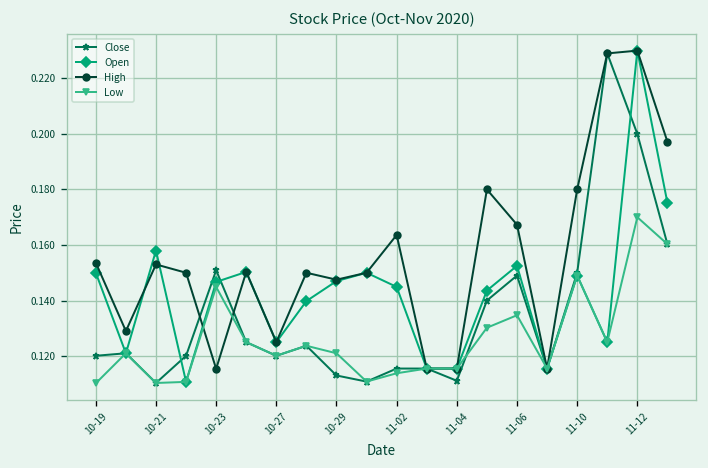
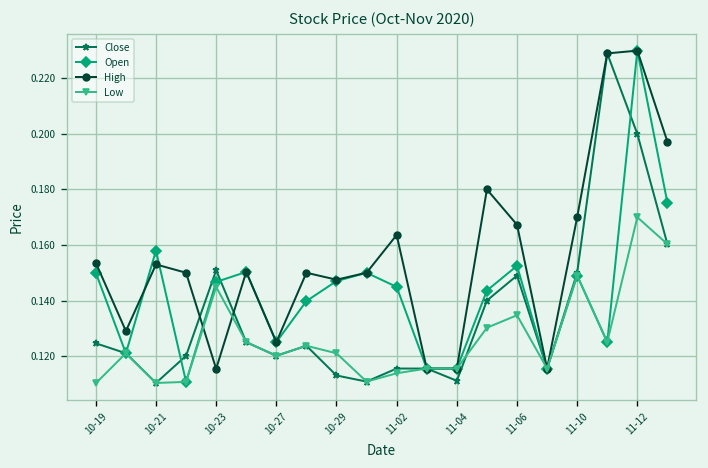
Close, 10-19: 0.120 -> 0.125
High, 11-10: 0.18 -> 0.17
